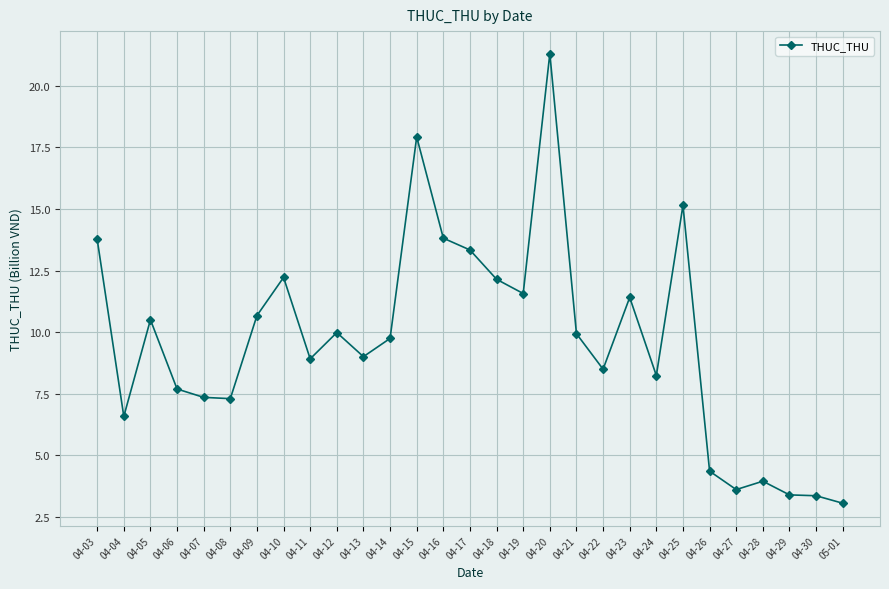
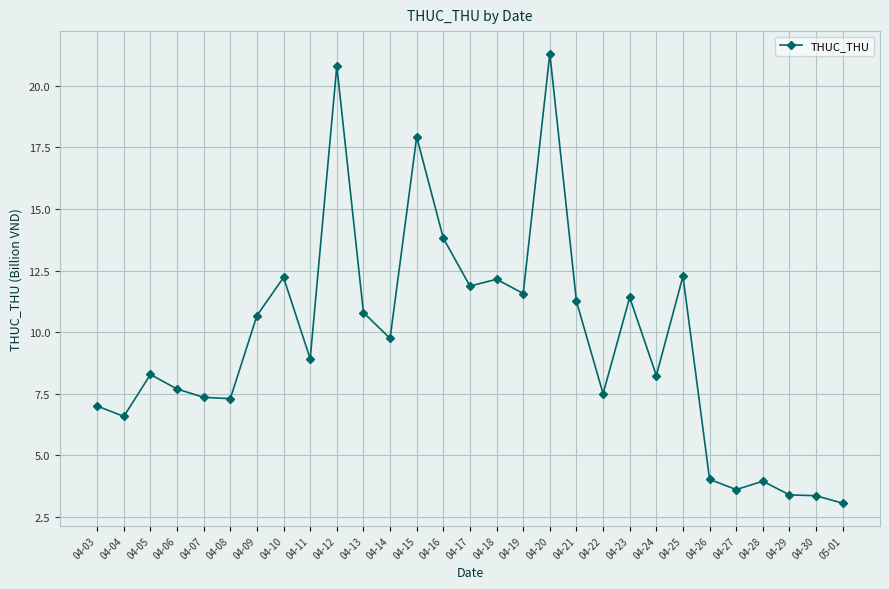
04-03: 13.8 -> 7.0
04-05: 10.5 -> 8.3
04-12: 10.0 -> 20.8
04-13: 9.0 -> 10.8
04-17: 13.3 -> 11.9
04-21: 9.9 -> 11.3
04-22: 8.5 -> 7.5
04-25: 15.2 -> 12.3
04-26: 4.4 -> 4.0
